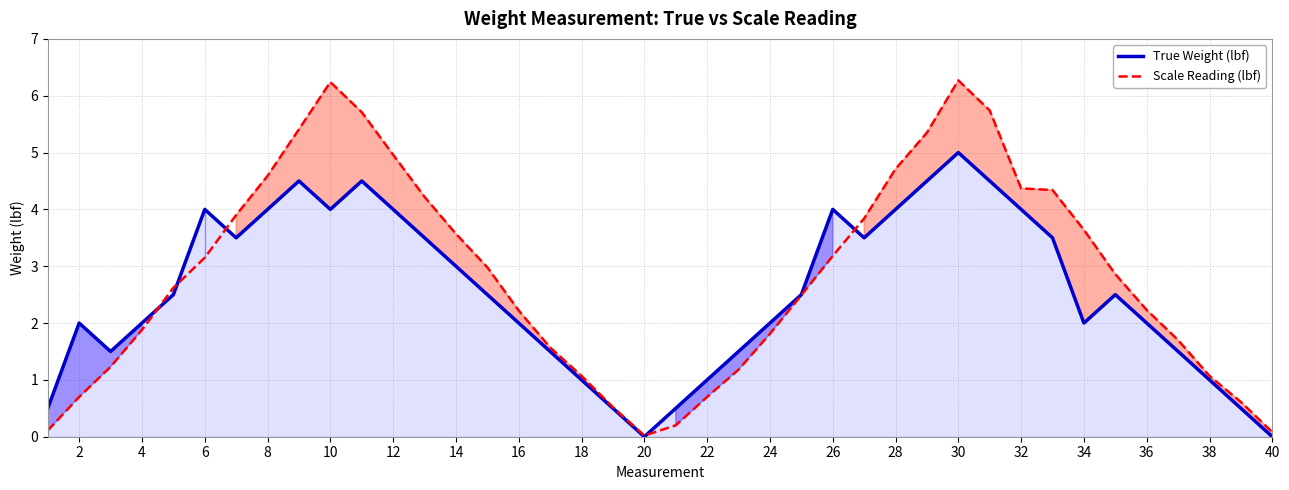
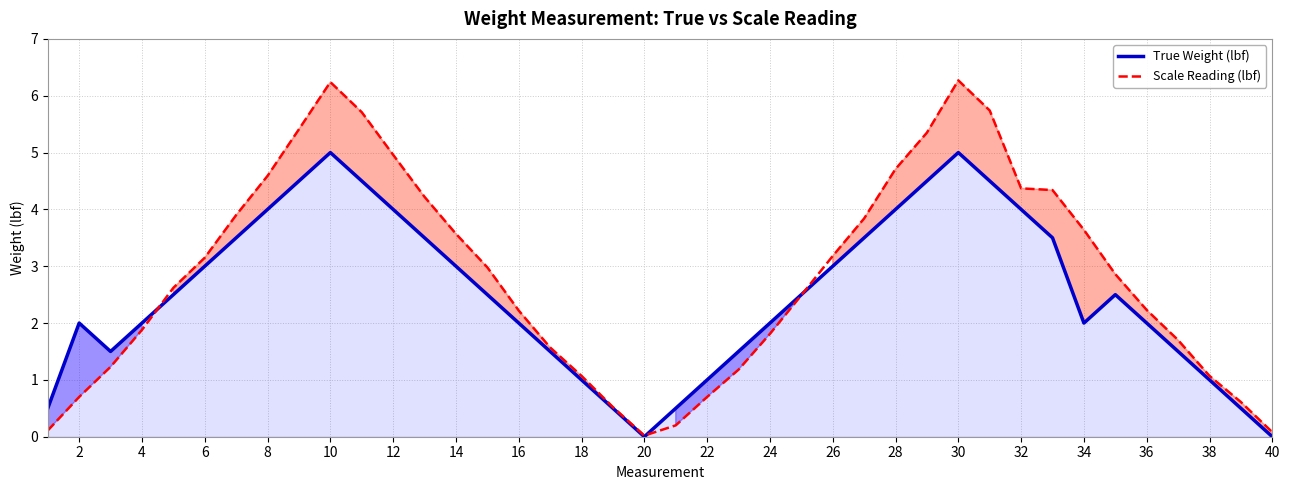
True Weight (lbf), 6: 4 -> 3
True Weight (lbf), 10: 4 -> 5
True Weight (lbf), 26: 4 -> 3
